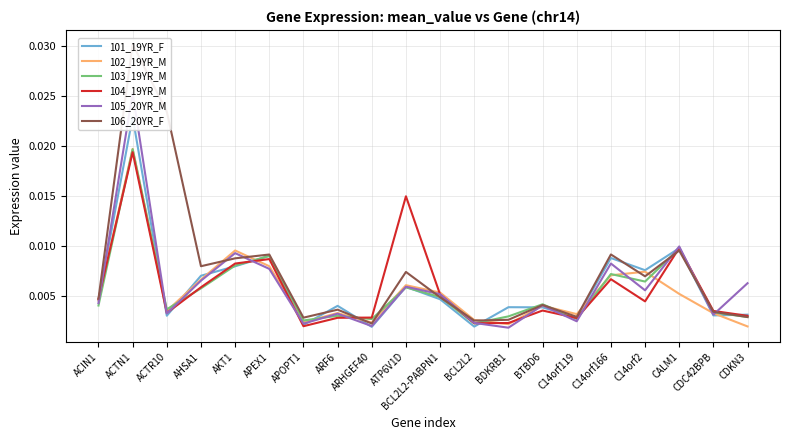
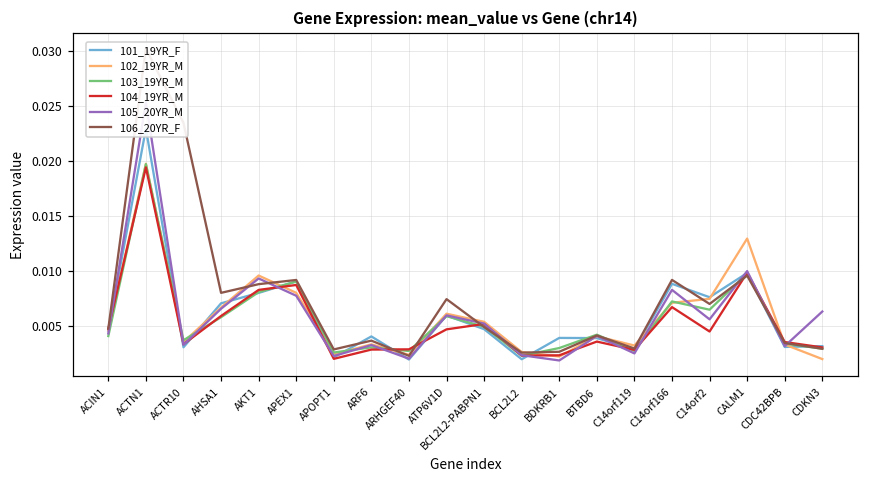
104_19YR_M, ATP6V1D: 0.0150 -> 0.0047
102_19YR_M, CALM1: 0.0052 -> 0.0129
